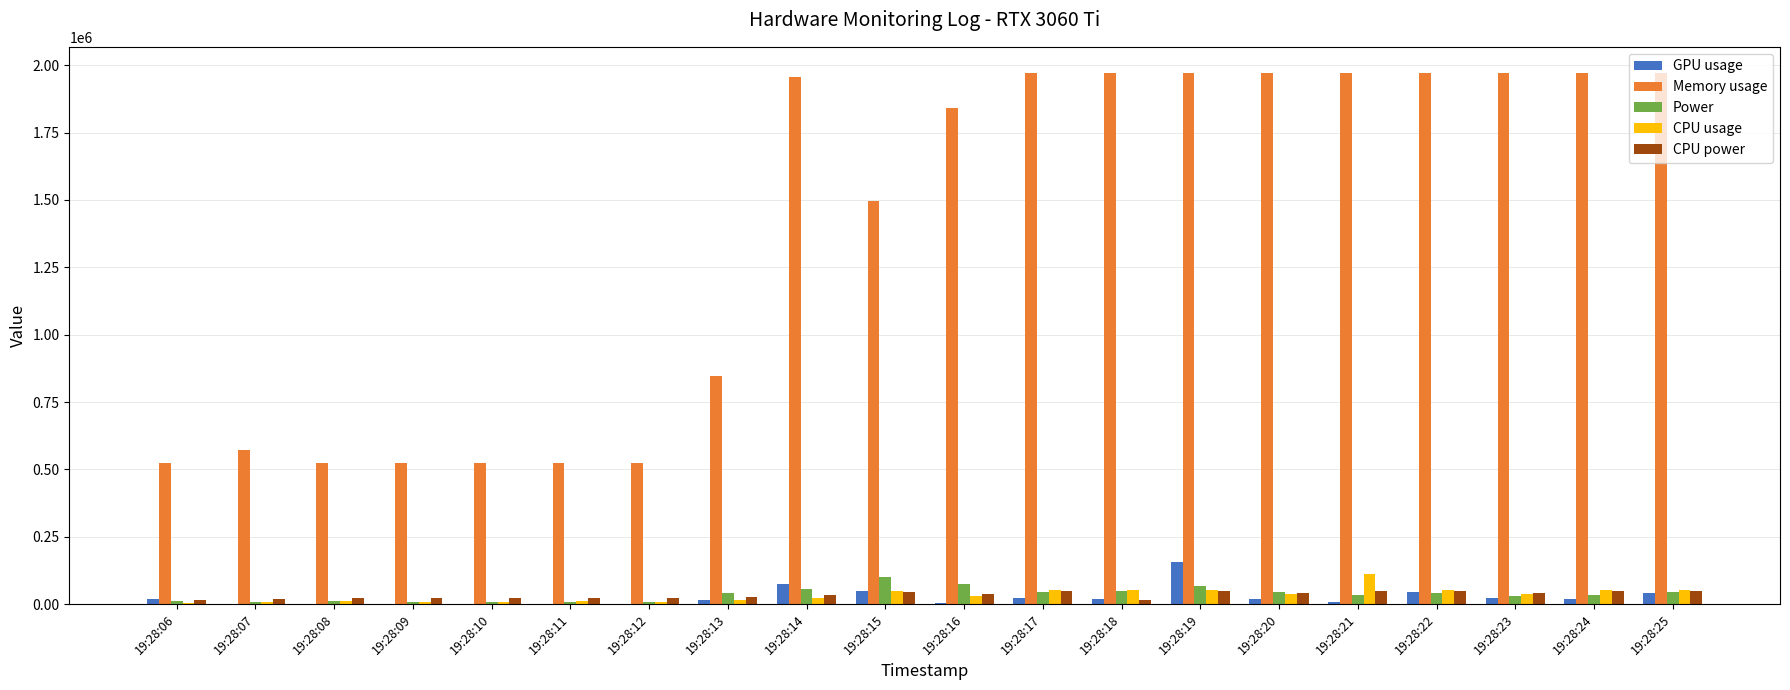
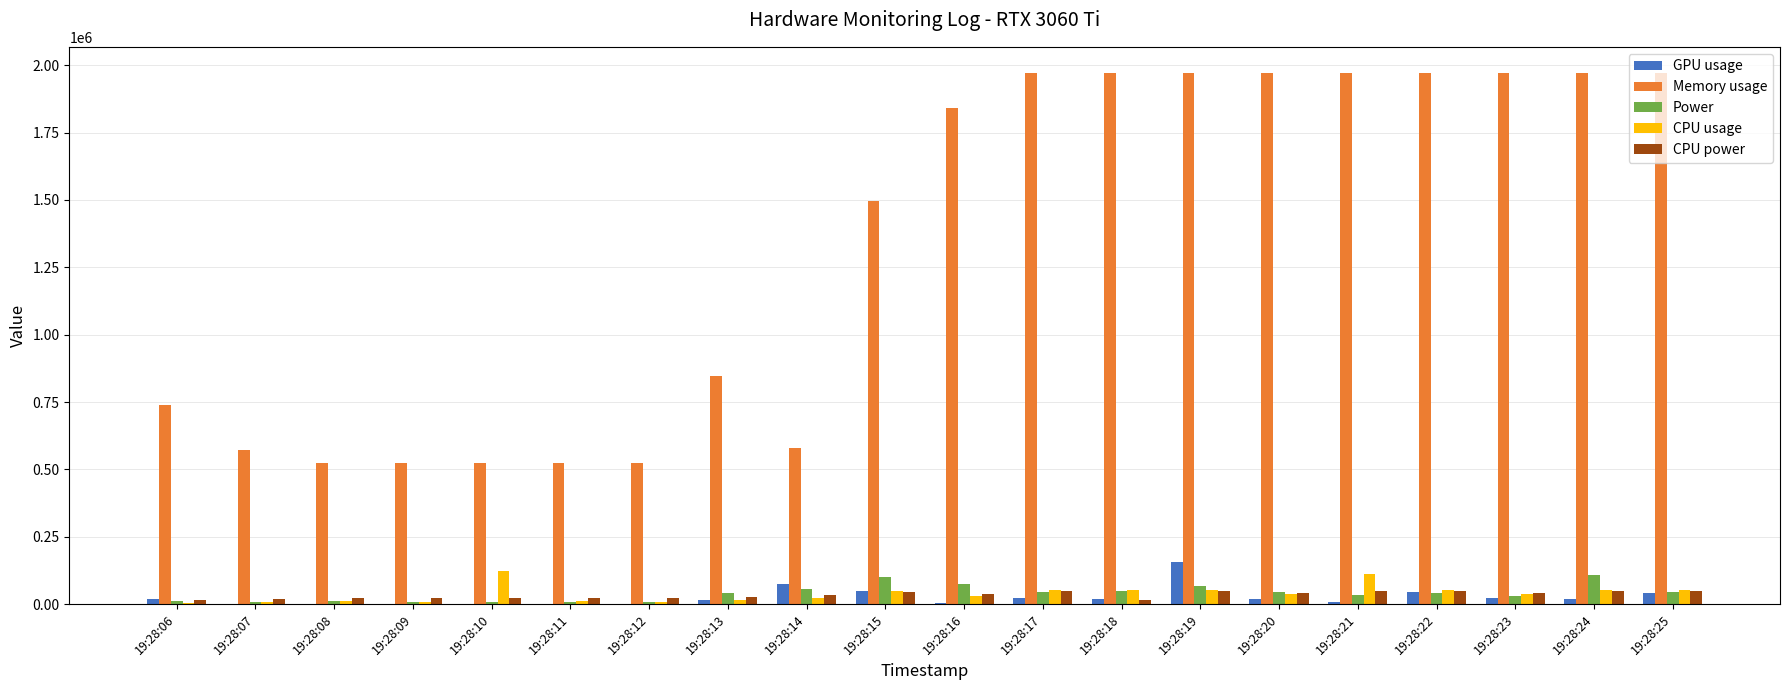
Memory usage, 19:28:06: 520000 -> 740000
CPU usage, 19:28:10: 10000 -> 120000
Memory usage, 19:28:14: 1960000 -> 580000
Power, 19:28:24: 30000 -> 110000
